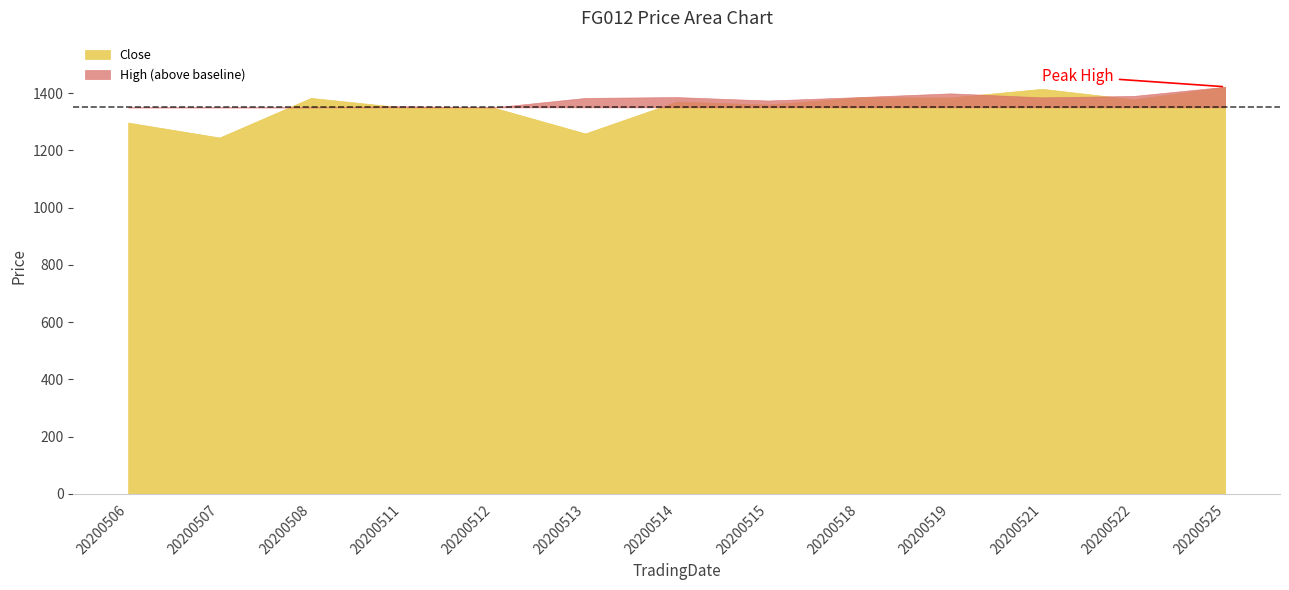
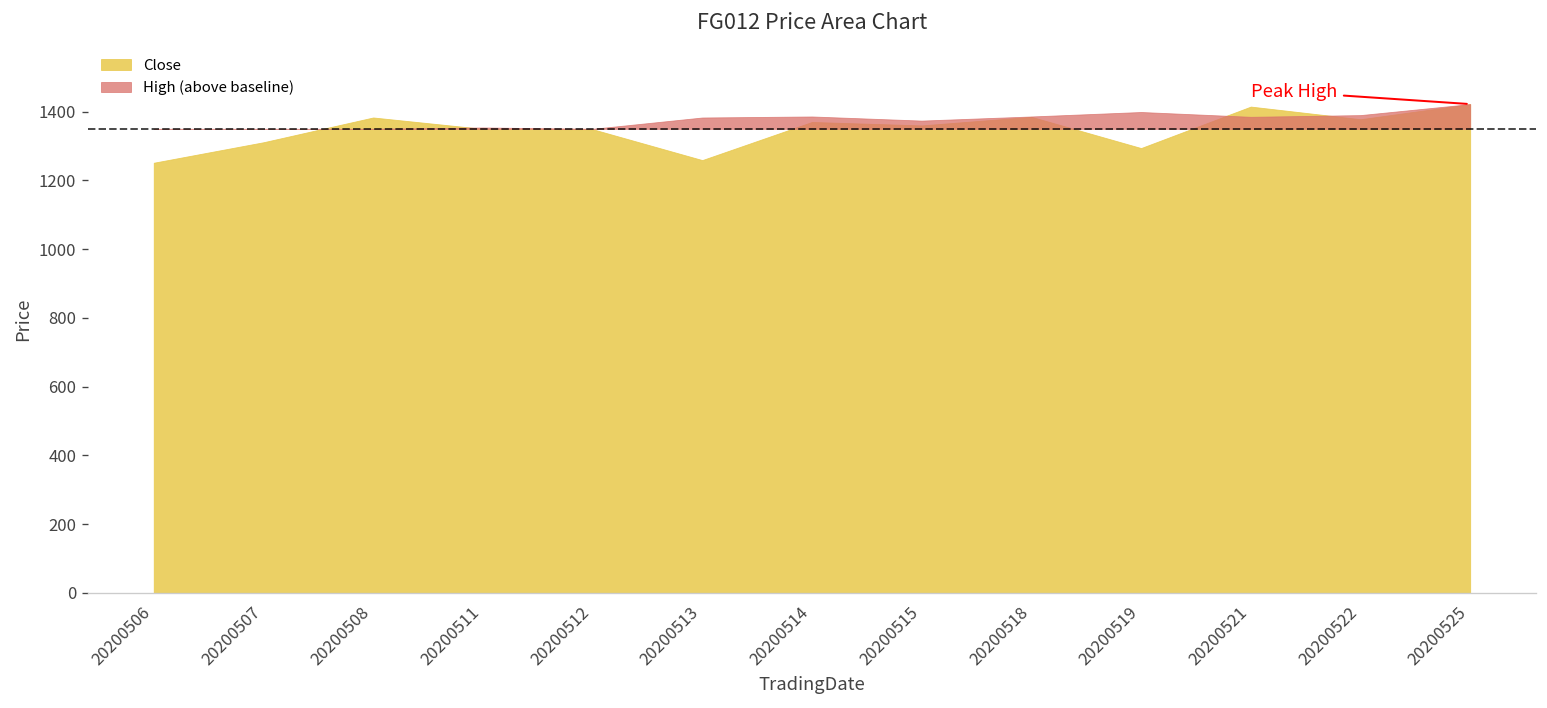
Close, 20200506: 1300 -> 1250
Close, 20200507: 1240 -> 1310
Close, 20200519: 1390 -> 1290
